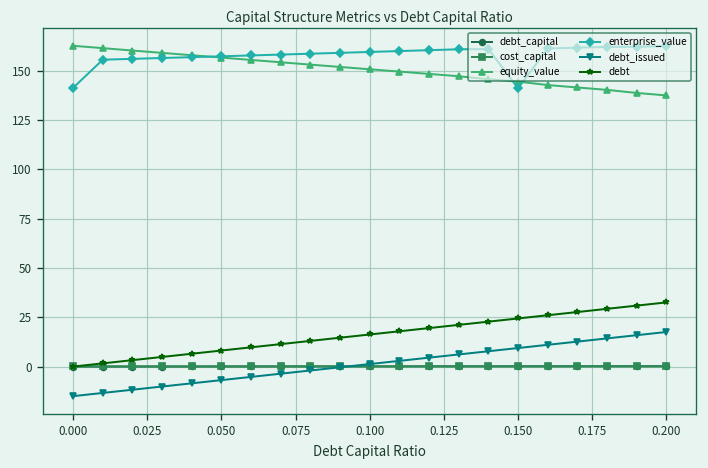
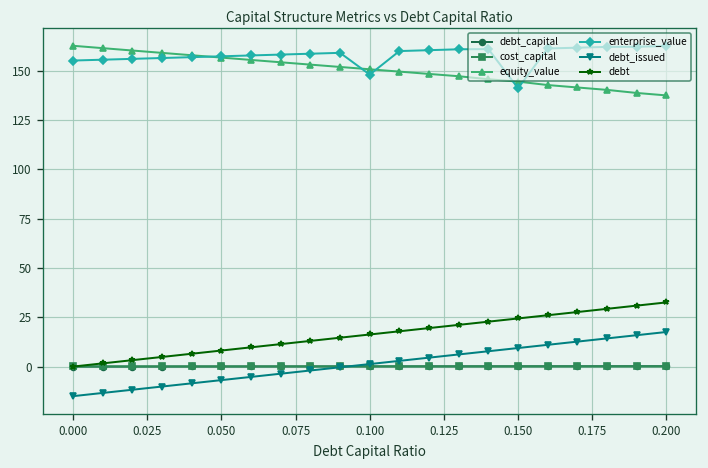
enterprise_value, 0.000: 141 -> 155
enterprise_value, 0.100: 160 -> 148
